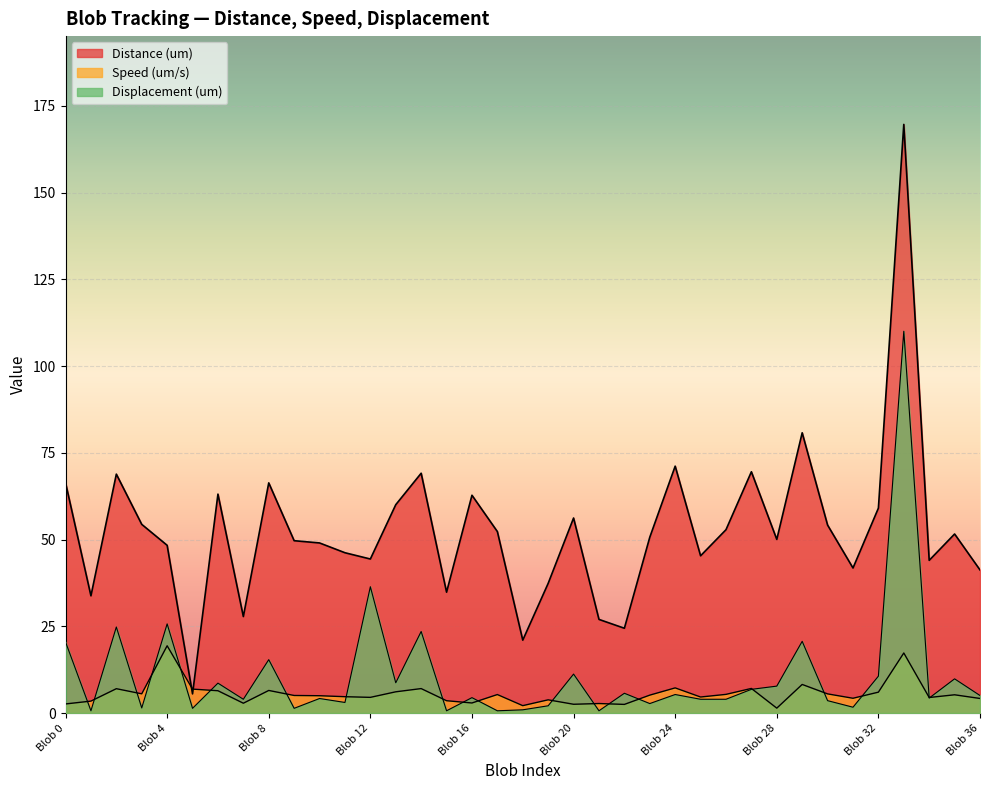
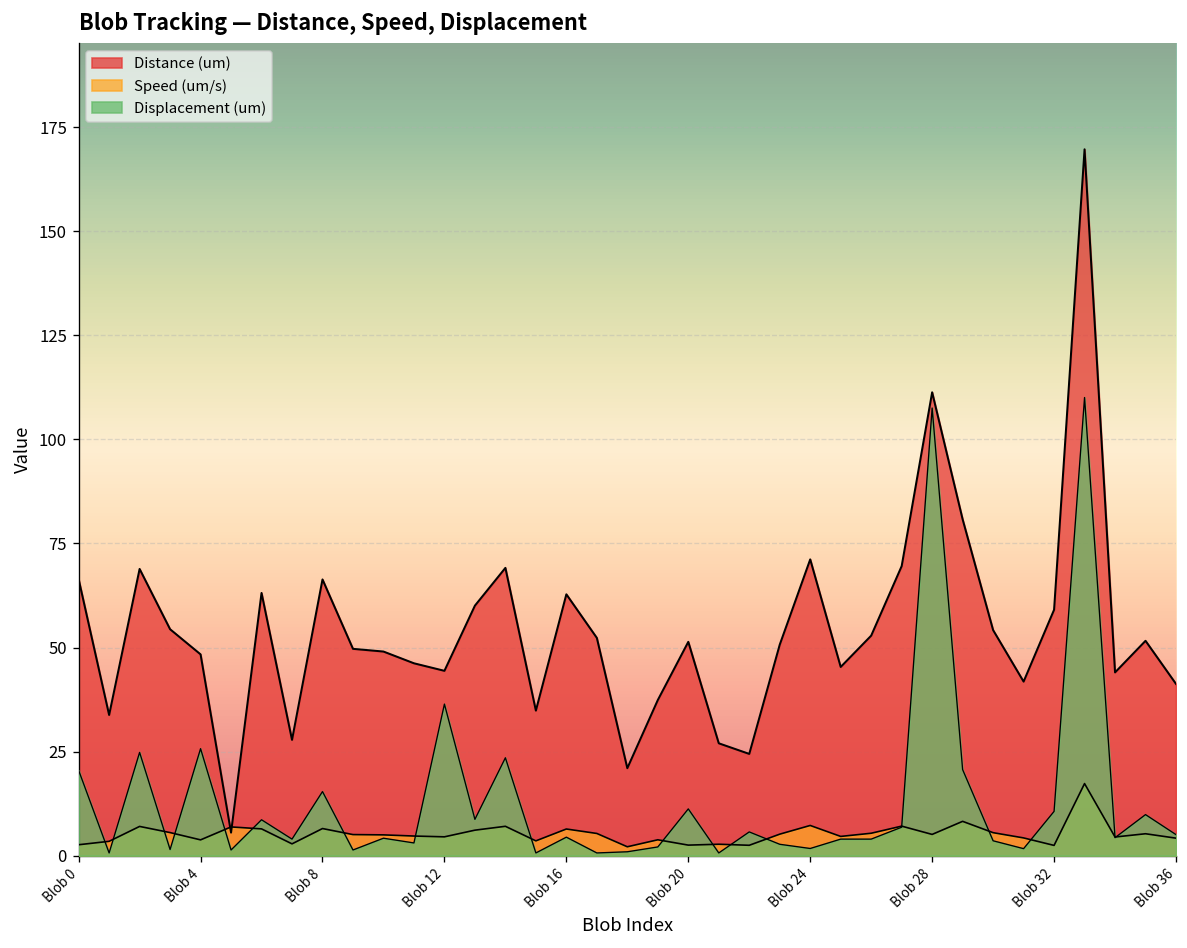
Speed (um/s), Blob 4: 19 -> 4
Speed (um/s), Blob 16: 3 -> 6
Distance (um), Blob 20: 56 -> 51
Displacement (um), Blob 24: 5 -> 2
Distance (um), Blob 28: 50 -> 111
Speed (um/s), Blob 28: 1 -> 5
Displacement (um), Blob 28: 8 -> 108
Speed (um/s), Blob 32: 6 -> 2
